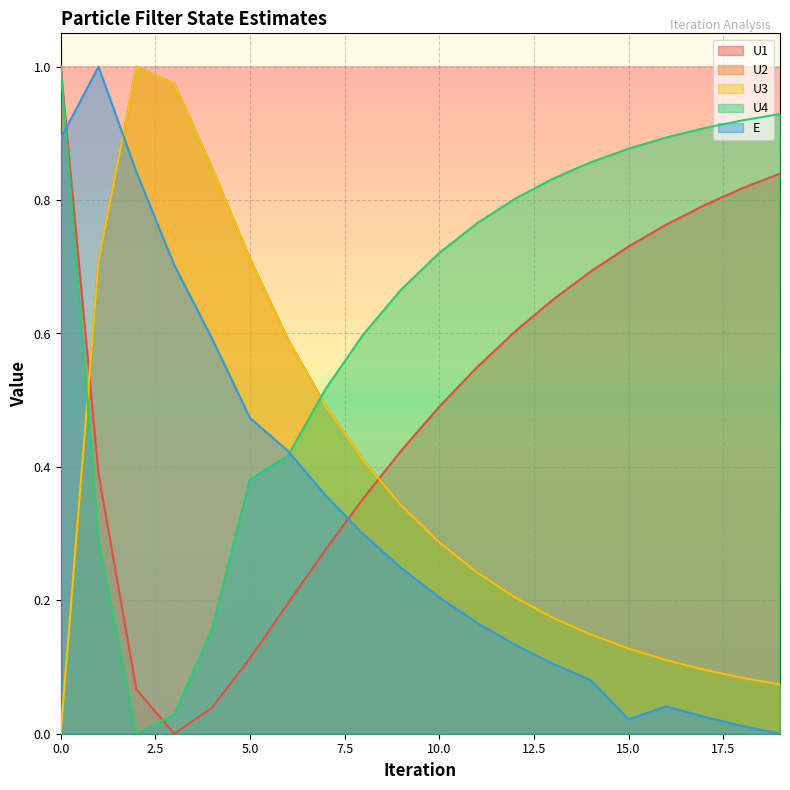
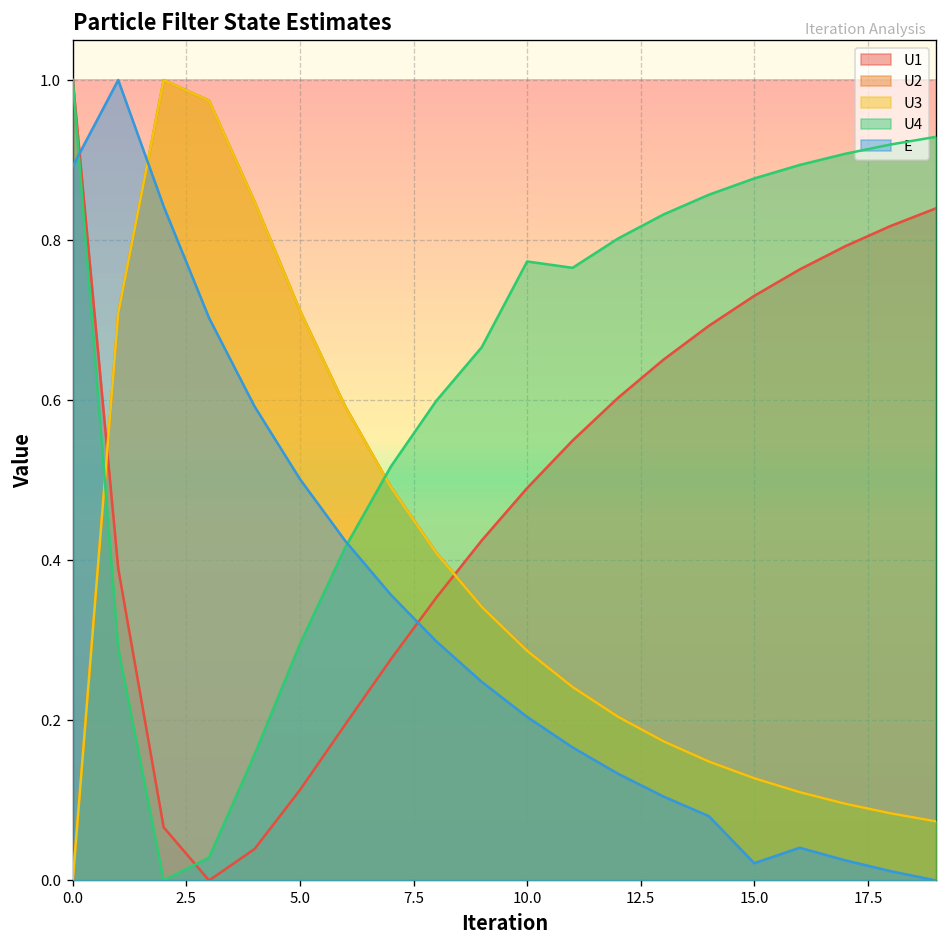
U4, 5.0: 0.38 -> 0.30
E, 5.0: 0.47 -> 0.50
U4, 10.0: 0.72 -> 0.77
